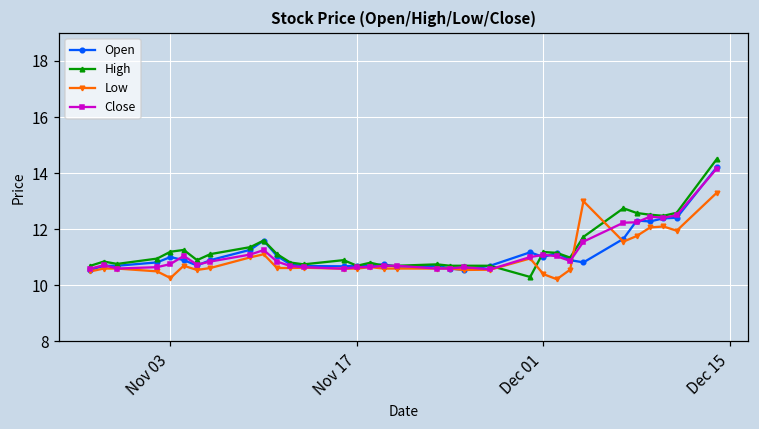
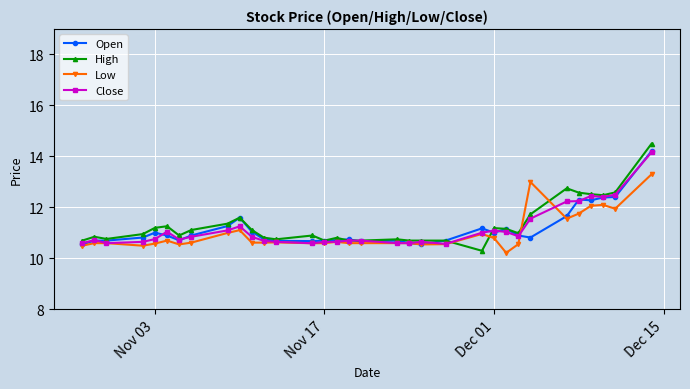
Low, Nov 03: 10.3 -> 10.6
Low, Dec 01: 10.4 -> 10.8
